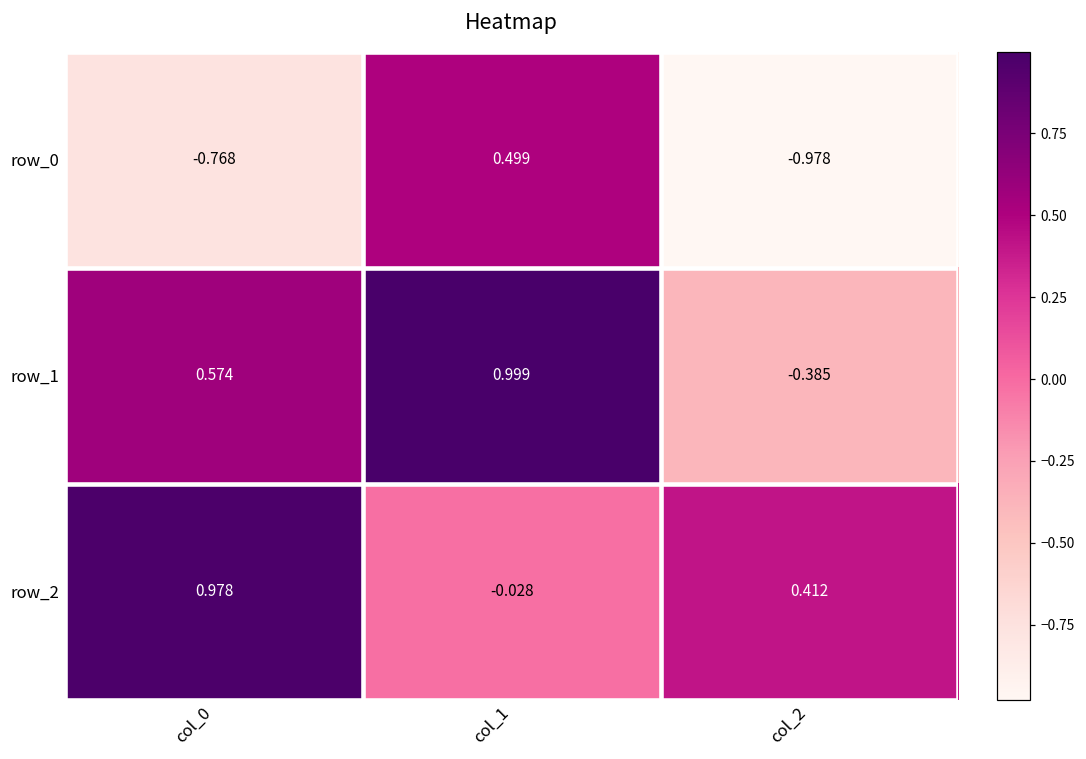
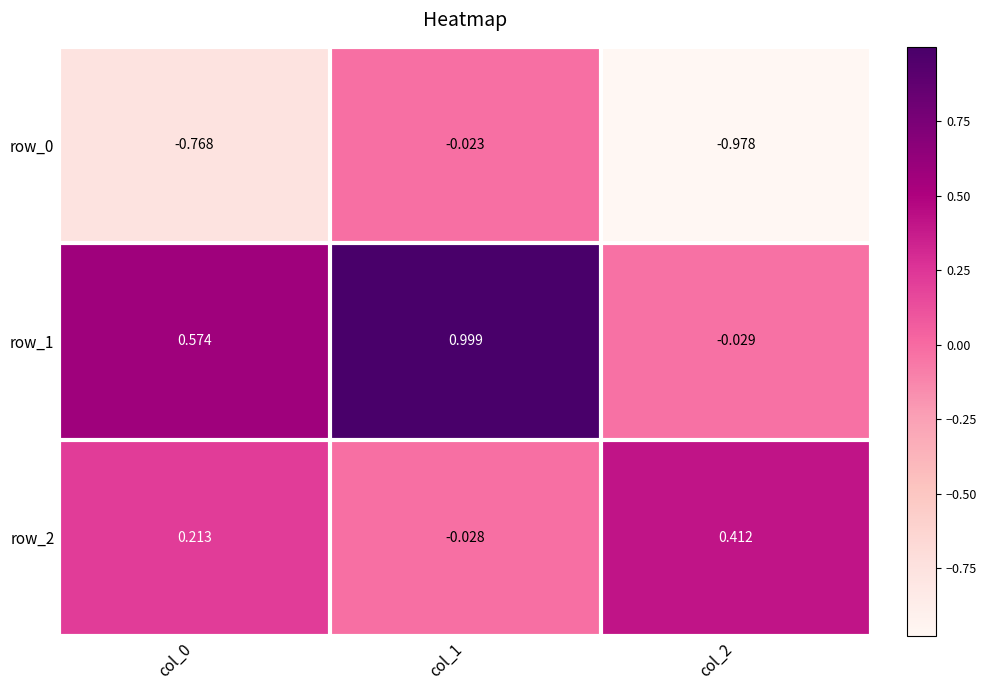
row_0, col_1: 0.499 -> -0.023
row_1, col_2: -0.385 -> -0.029
row_2, col_0: 0.978 -> 0.213
